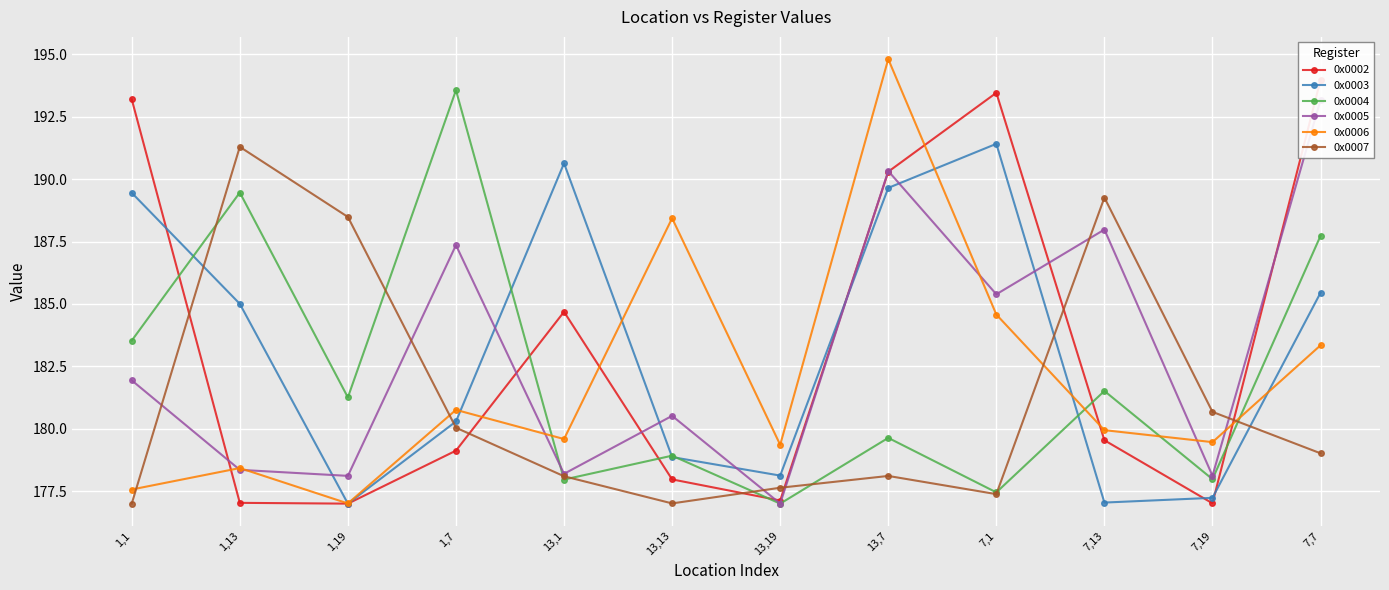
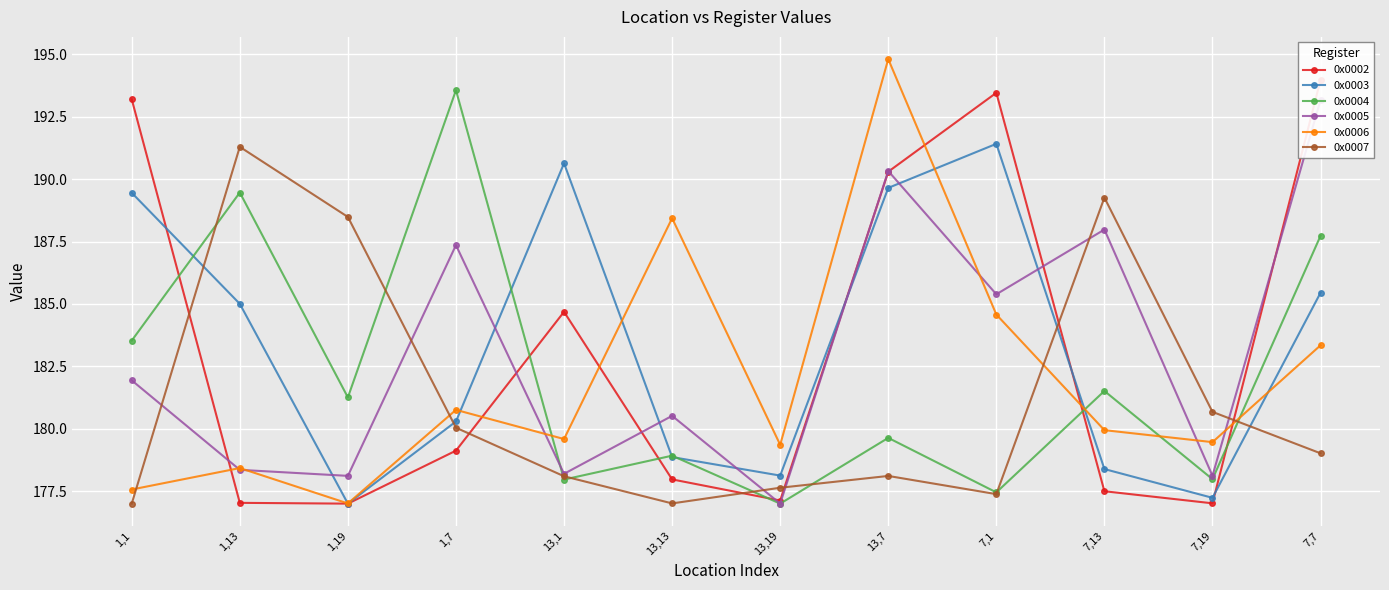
0x0002, 7,13: 179.5 -> 177.5
0x0003, 7,13: 177.0 -> 178.4
